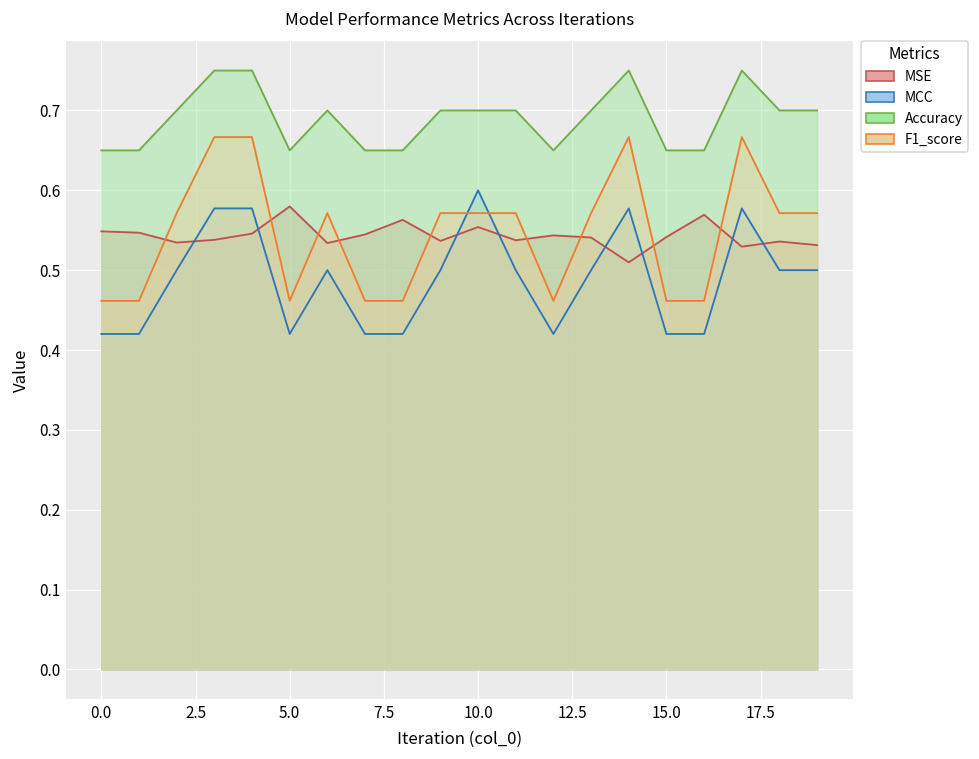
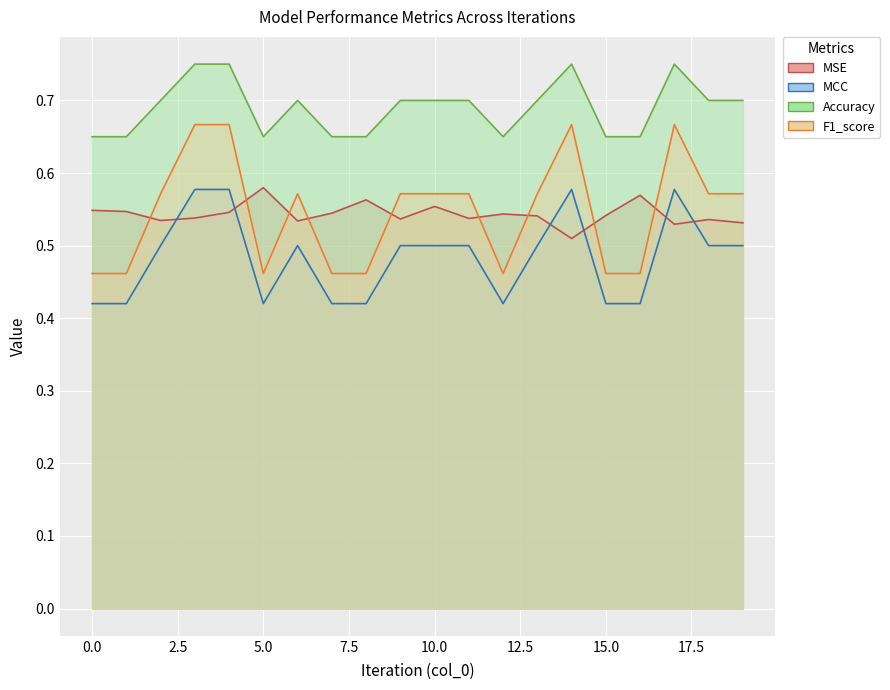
MCC, 10.0: 0.6 -> 0.5
